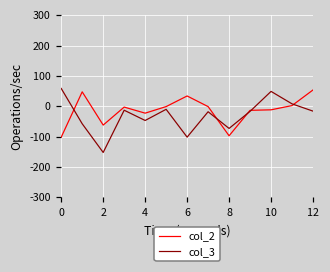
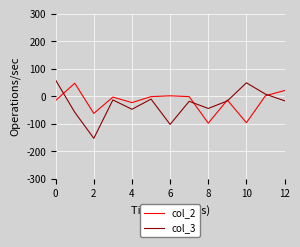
col_2, 0: -100 -> -20
col_2, 6: 30 -> 0
col_3, 8: -70 -> -40
col_2, 10: -10 -> -100
col_2, 12: 50 -> 20
